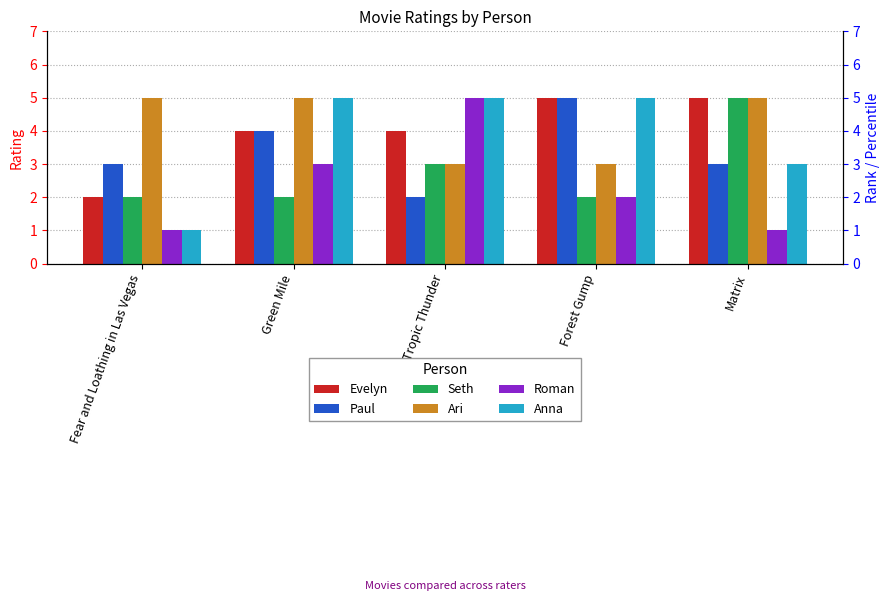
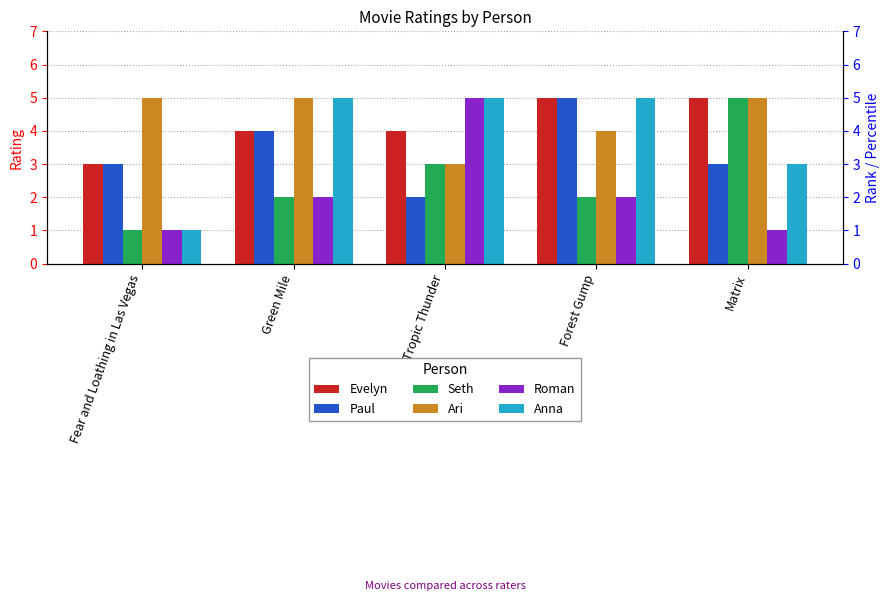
Evelyn, Fear and Loathing in Las Vegas: 2 -> 3
Seth, Fear and Loathing in Las Vegas: 2 -> 1
Roman, Green Mile: 3 -> 2
Ari, Forest Gump: 3 -> 4
